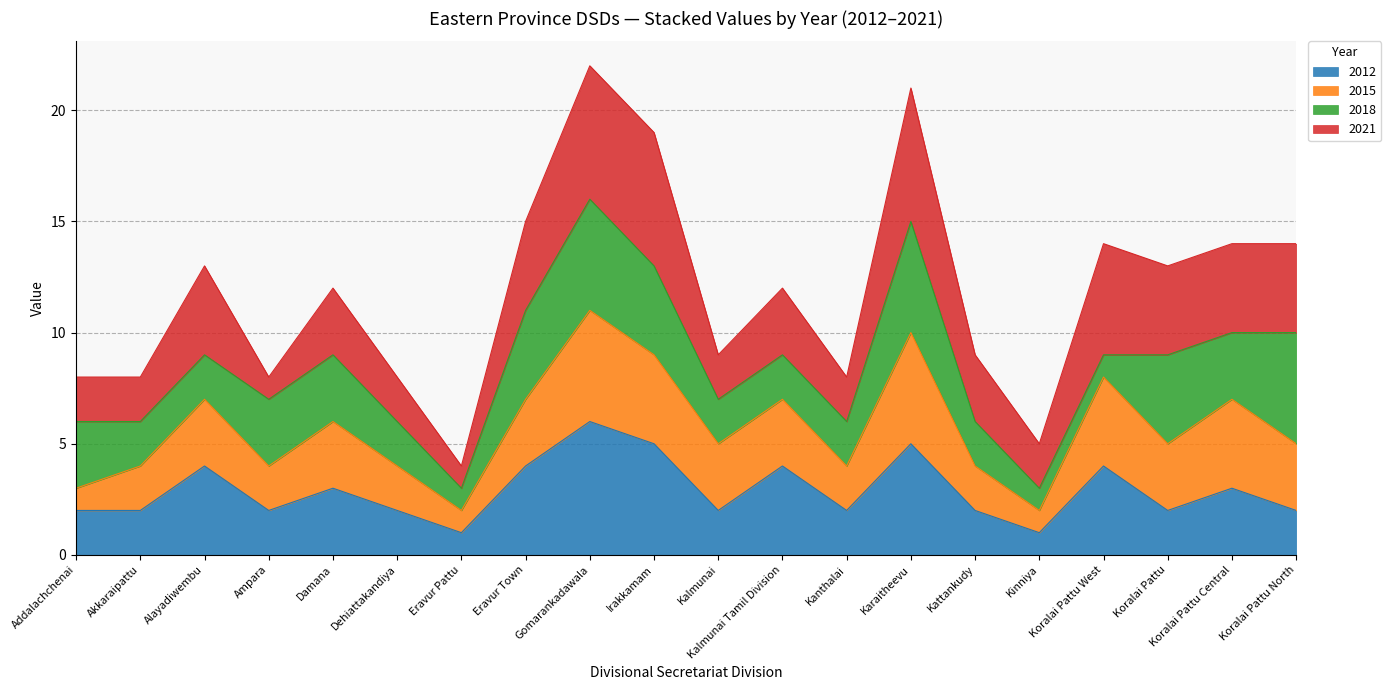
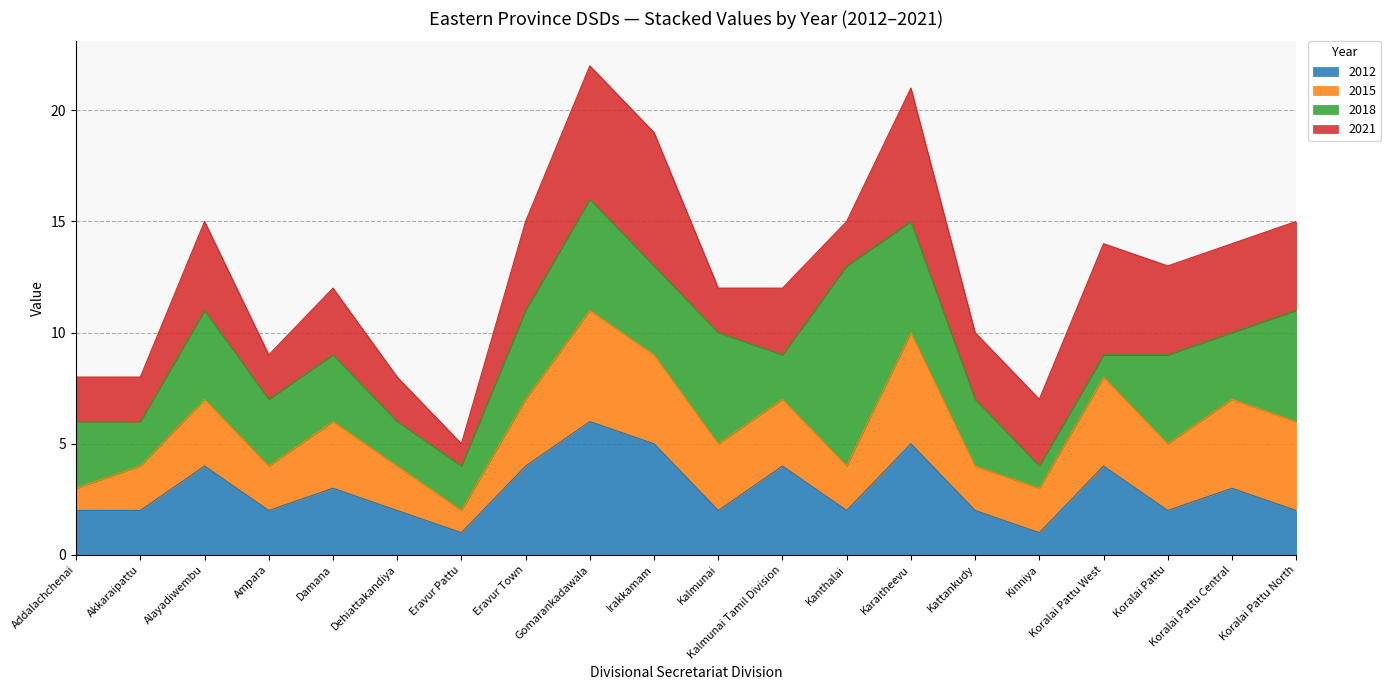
2018, Alayadiwembu: 2 -> 4
2021, Ampara: 1 -> 2
2018, Eravur Pattu: 1 -> 2
2018, Kalmunai: 2 -> 5
2018, Kanthalai: 2 -> 9
2018, Kattankudy: 2 -> 3
2015, Kinniya: 1 -> 2
2021, Kinniya: 2 -> 3
2015, Koralai Pattu North: 3 -> 4
